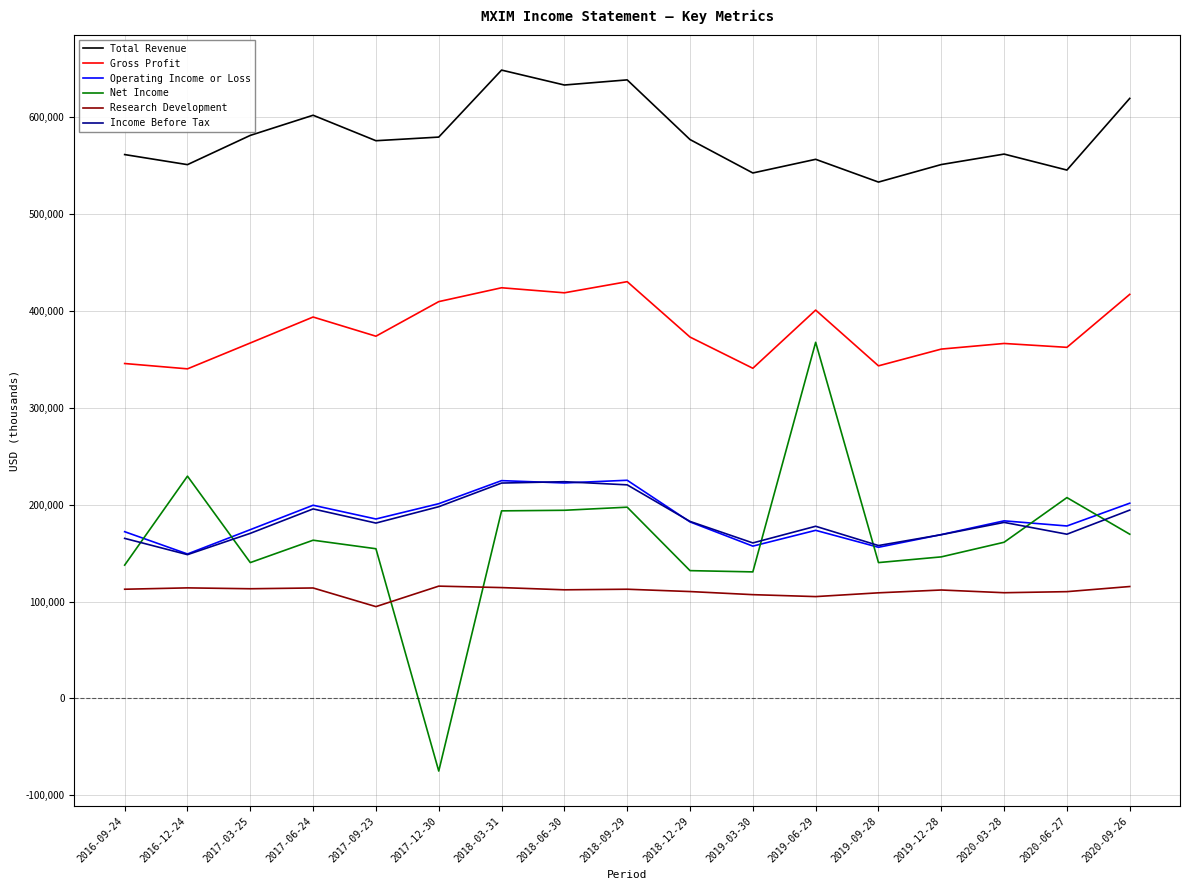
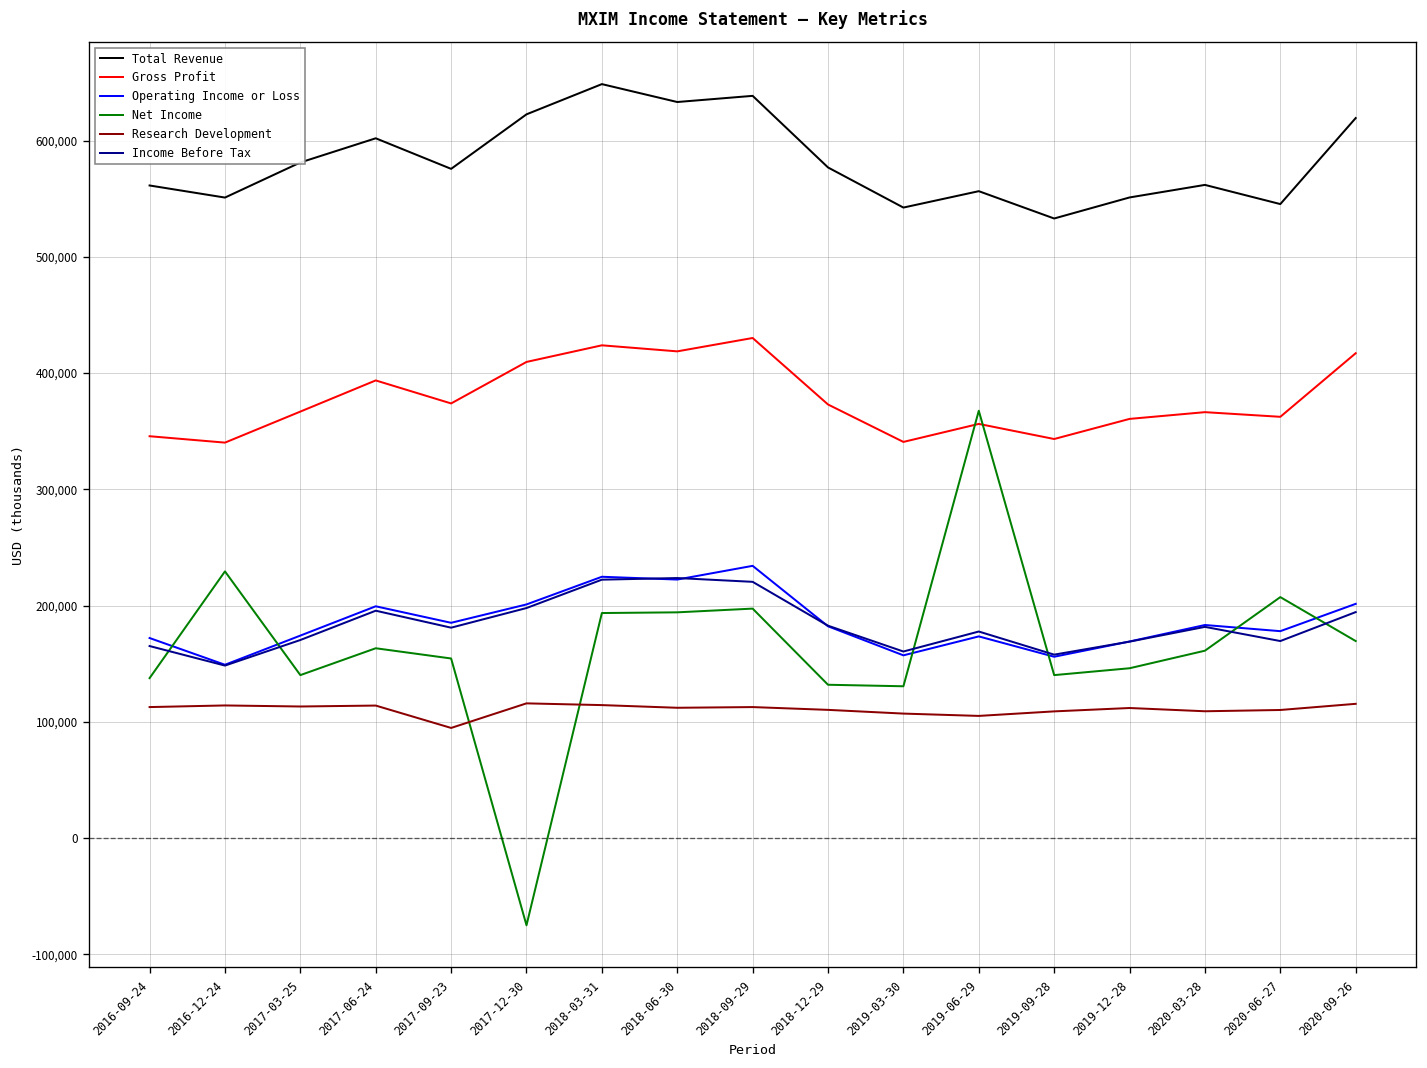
Total Revenue, 2017-12-30: 580,000 -> 620,000
Operating Income or Loss, 2018-09-29: 225,000 -> 234,000
Gross Profit, 2019-06-29: 400,000 -> 360,000
